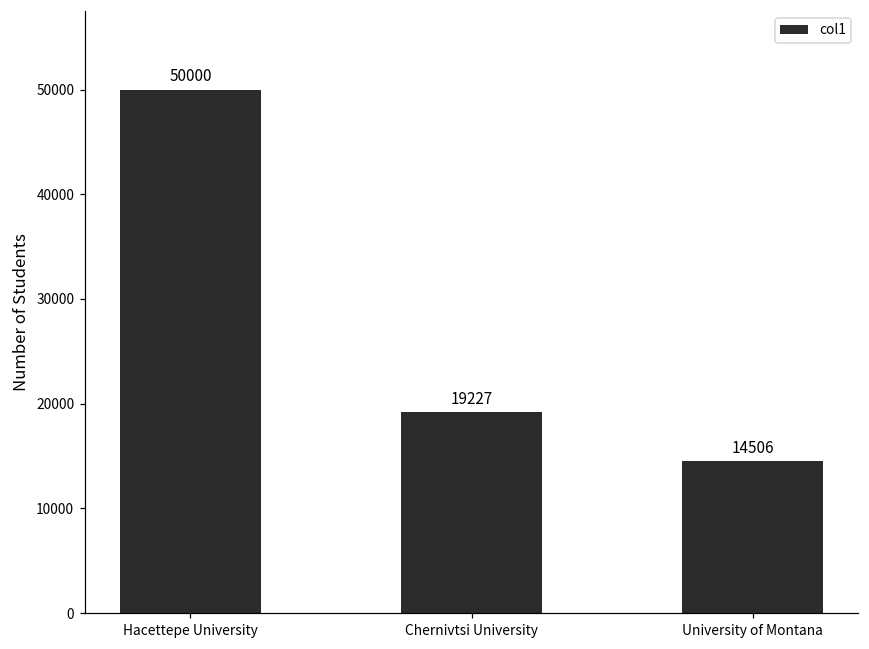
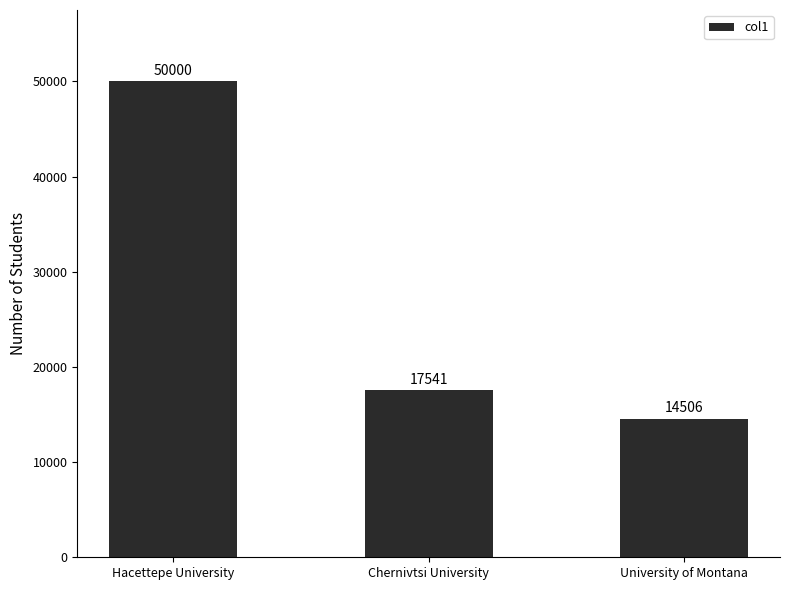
Chernivtsi University: 19227 -> 17541
